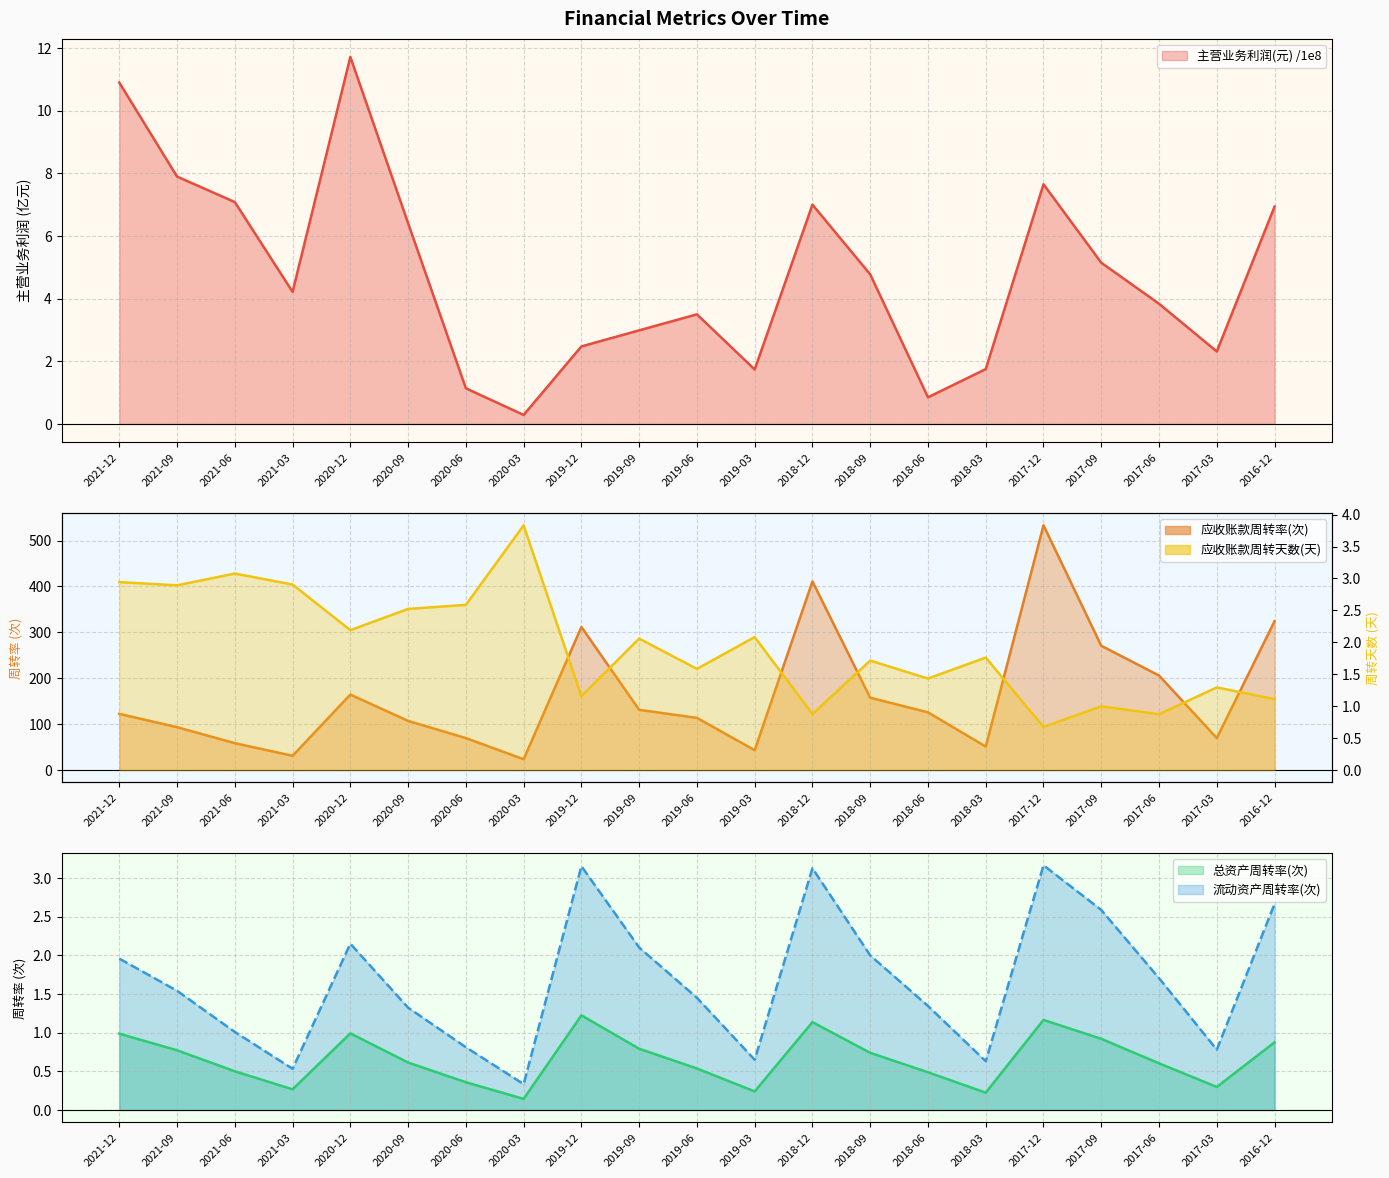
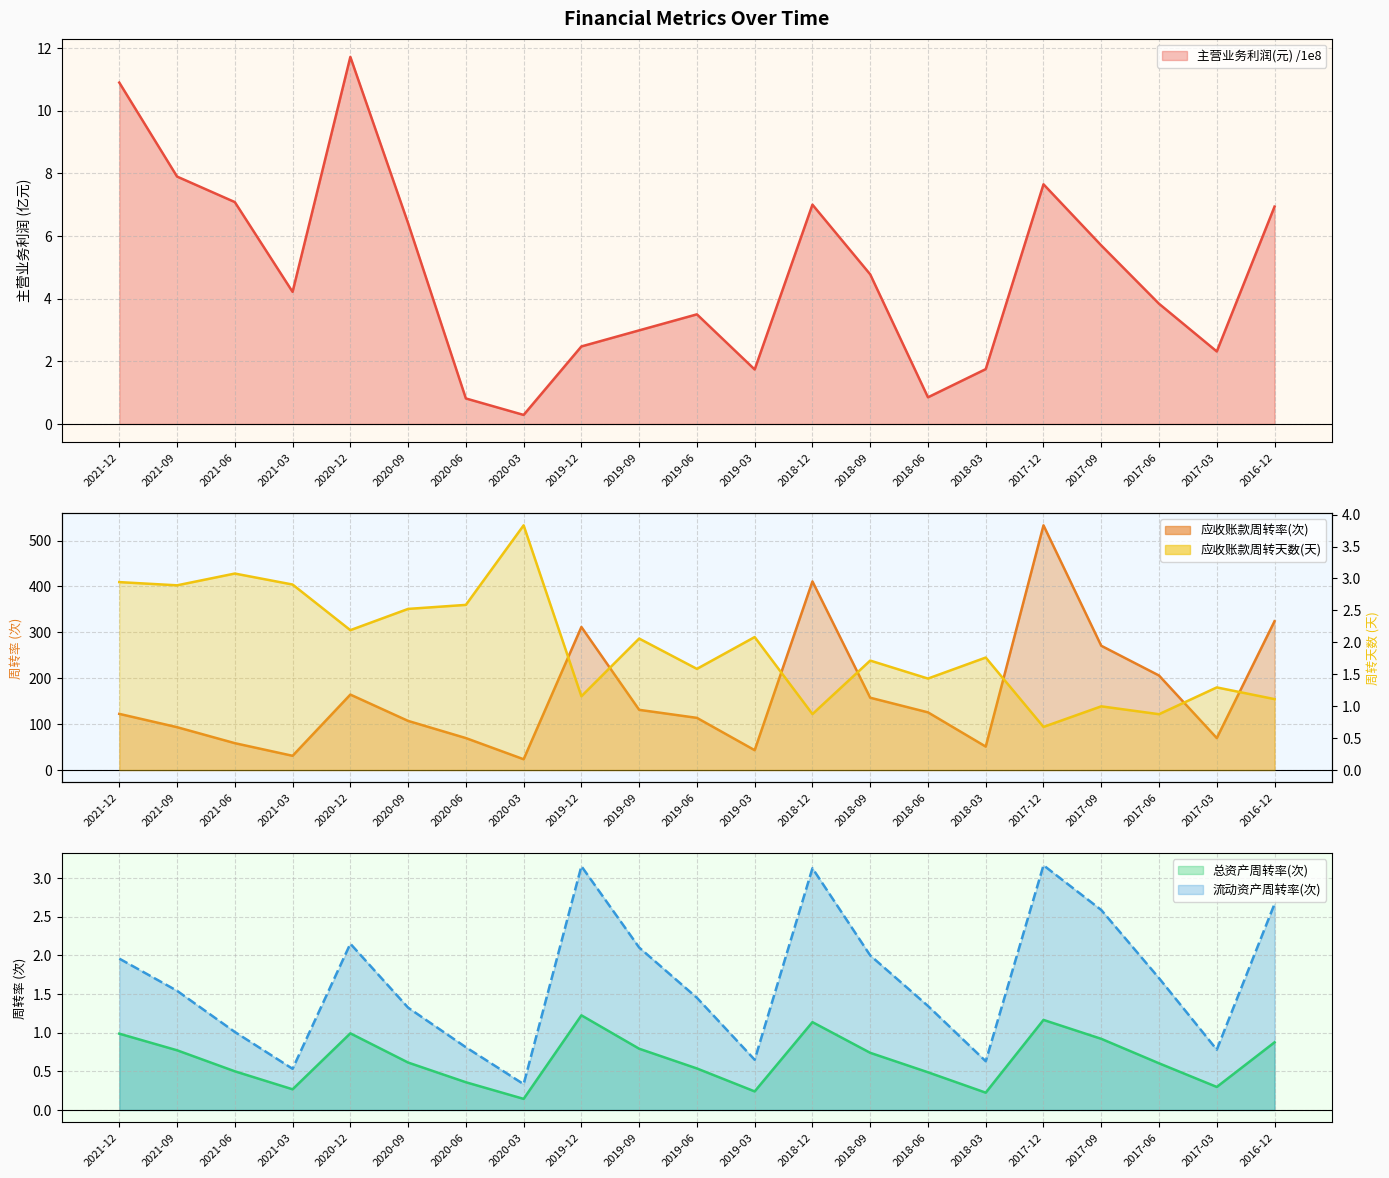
Financial Metrics Over Time, 2020-06: 1.1 -> 0.8
Financial Metrics Over Time, 2017-09: 5.1 -> 5.7
